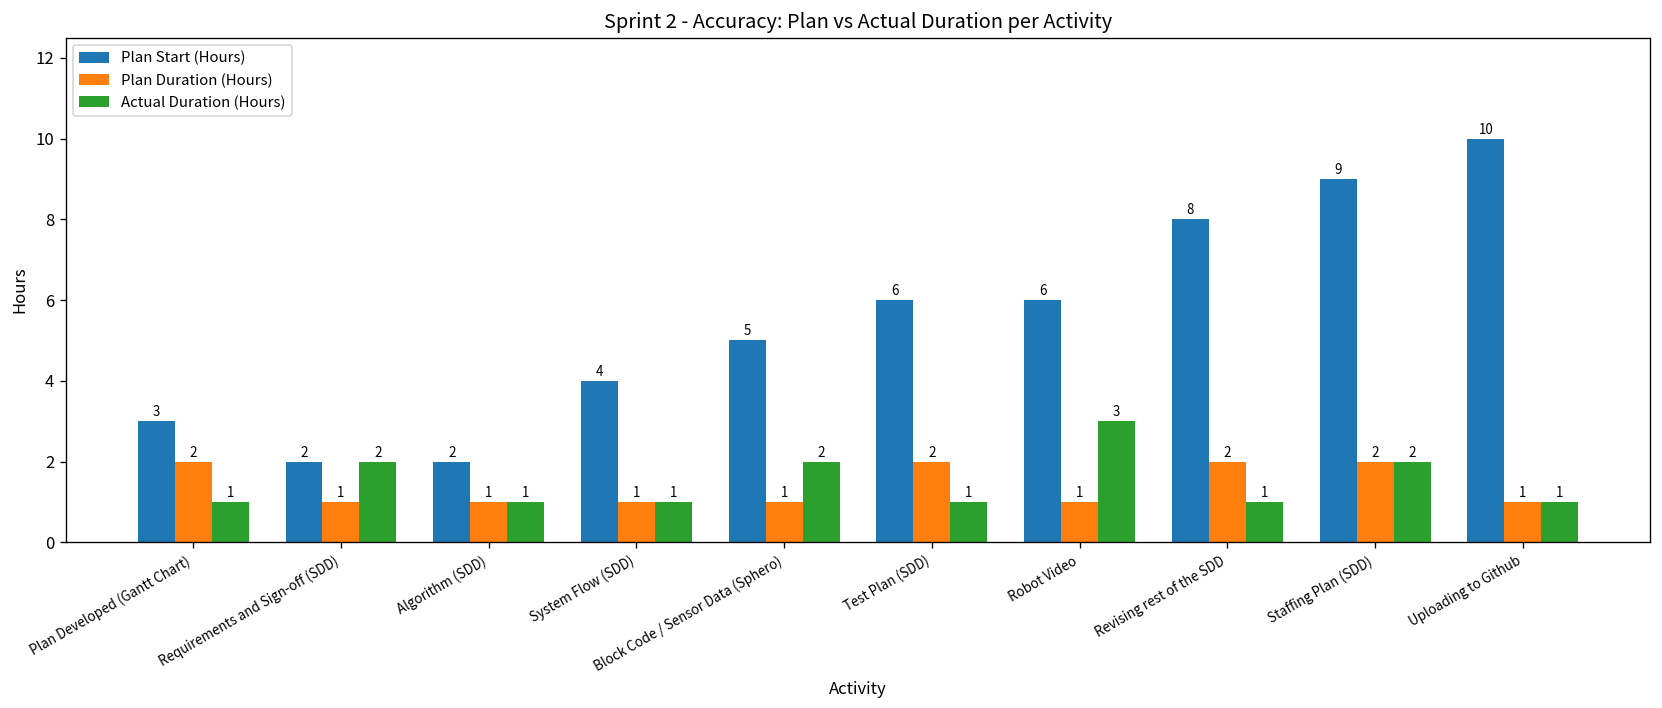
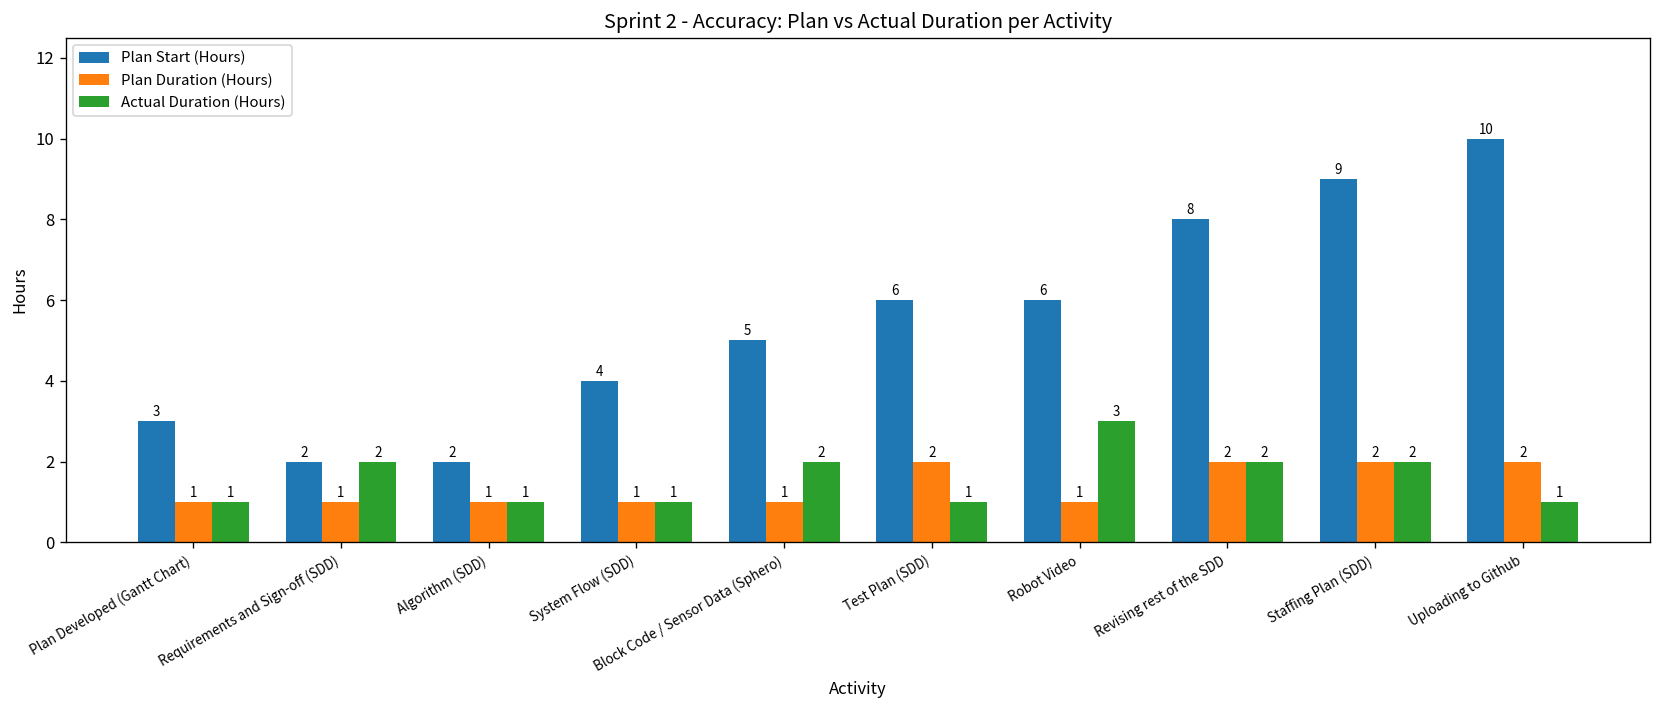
Plan Duration (Hours), Plan Developed (Gantt Chart): 2 -> 1
Actual Duration (Hours), Revising rest of the SDD: 1 -> 2
Plan Duration (Hours), Uploading to Github: 1 -> 2
